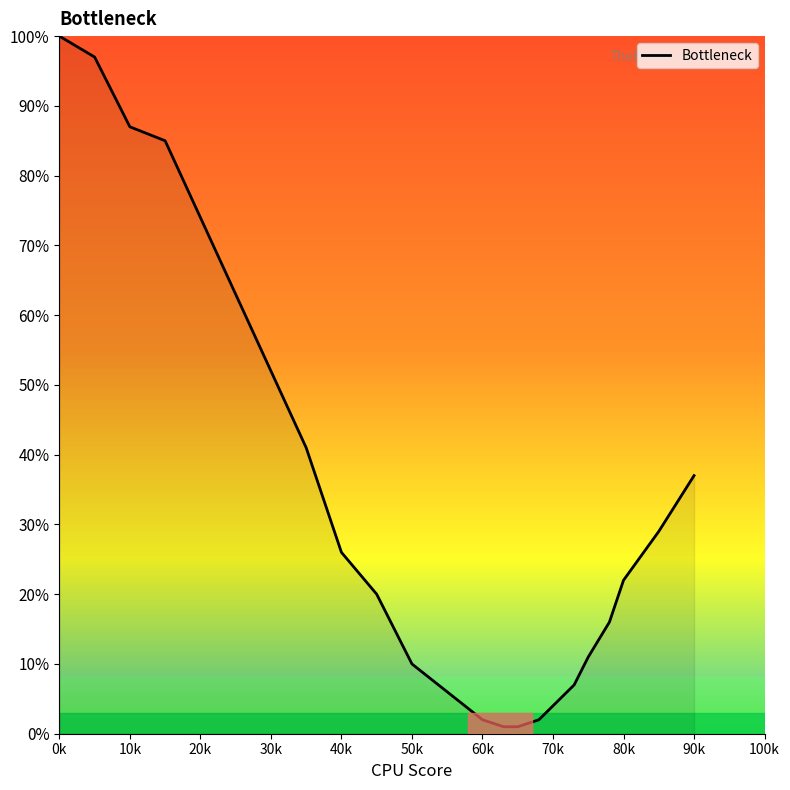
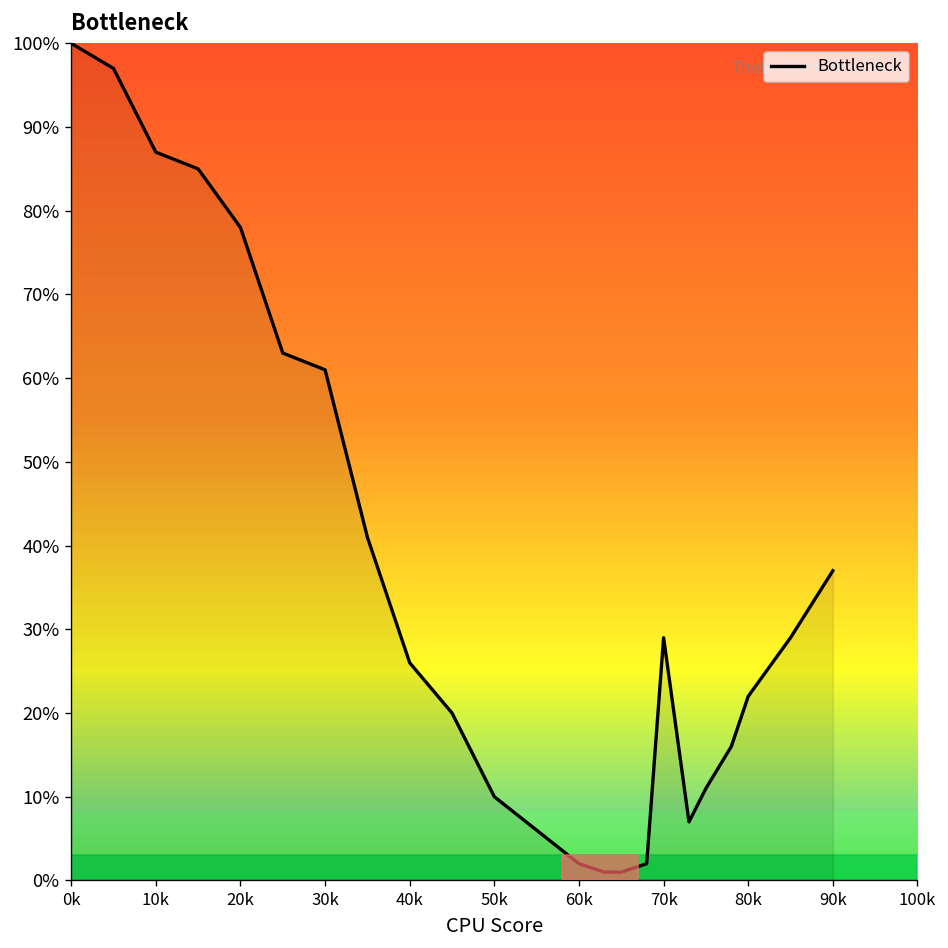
20k: 74% -> 78%
30k: 52% -> 61%
70k: 4% -> 29%
